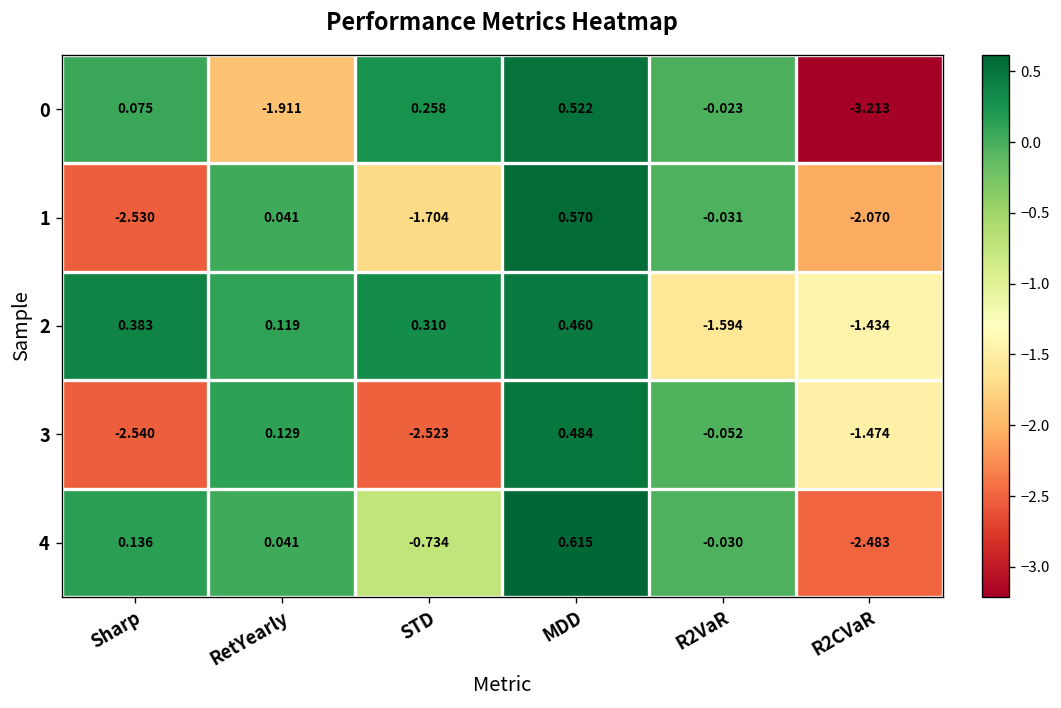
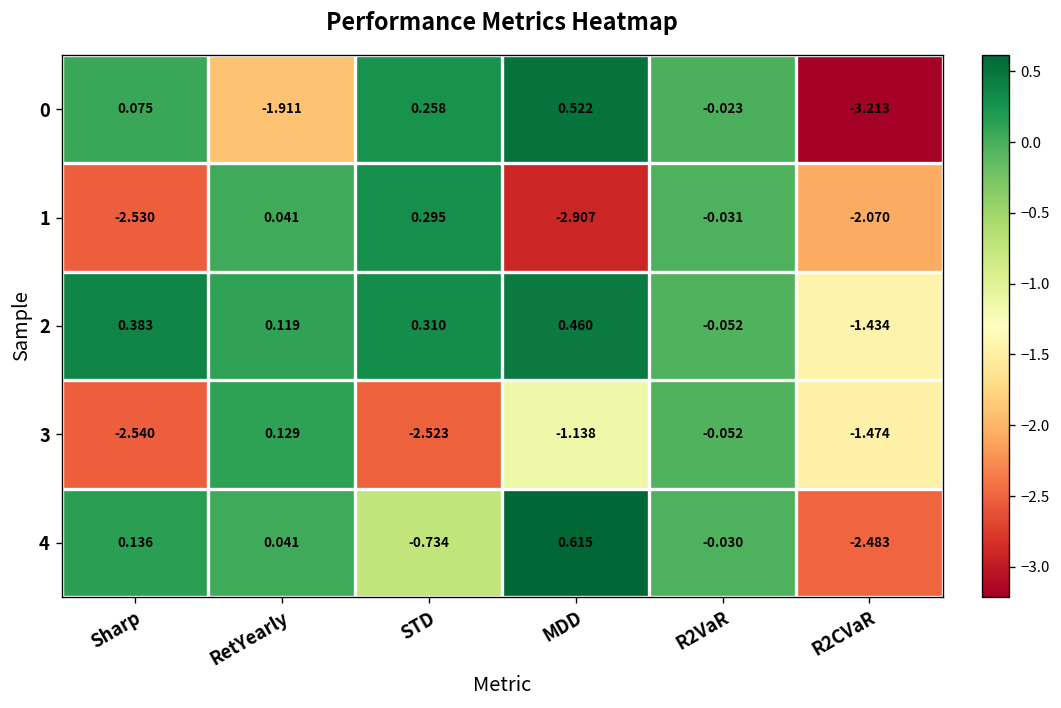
1, STD: -1.704 -> 0.295
1, MDD: 0.570 -> -2.907
2, R2VaR: -1.594 -> -0.052
3, MDD: 0.484 -> -1.138
